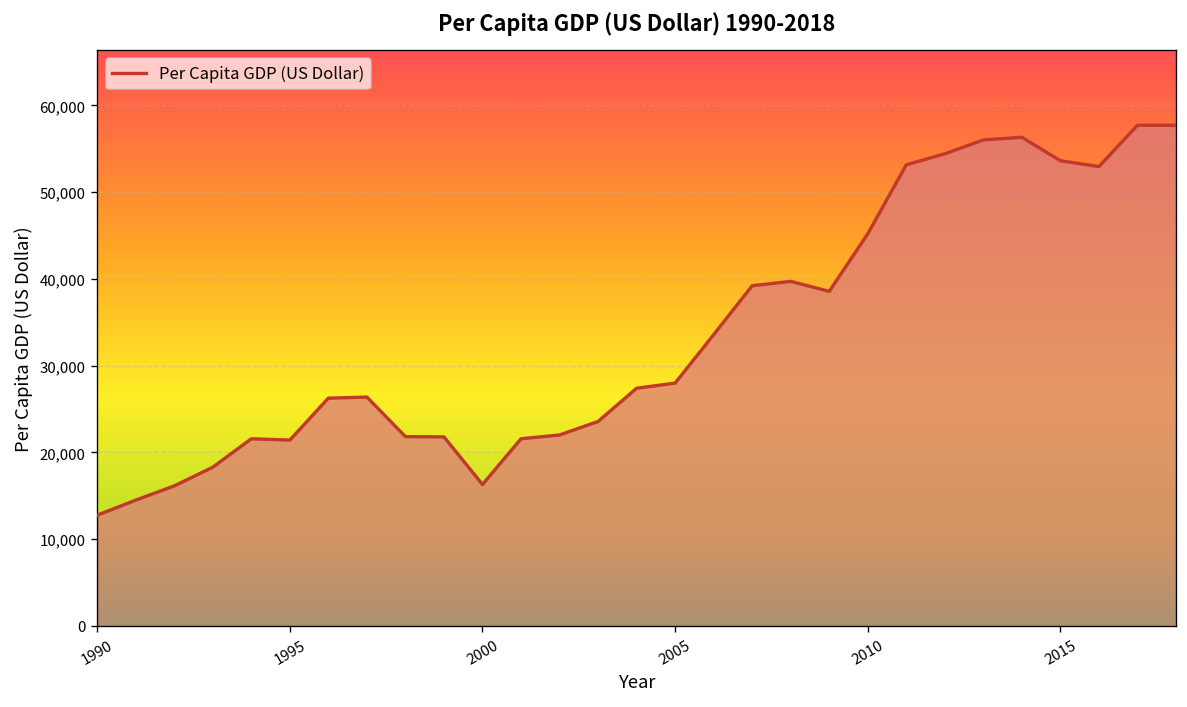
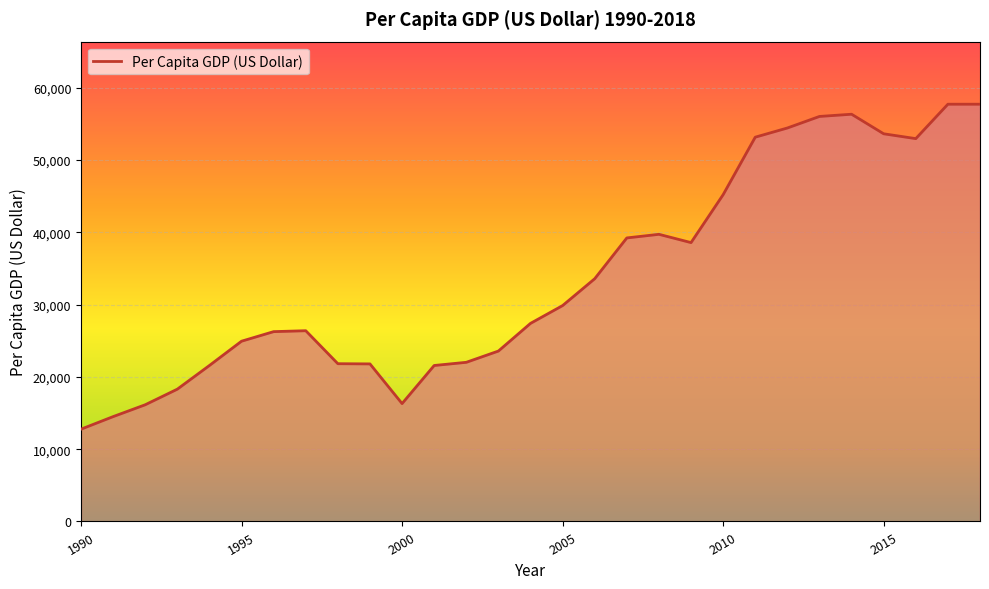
1995: 21,000 -> 25,000
2005: 28,000 -> 30,000
